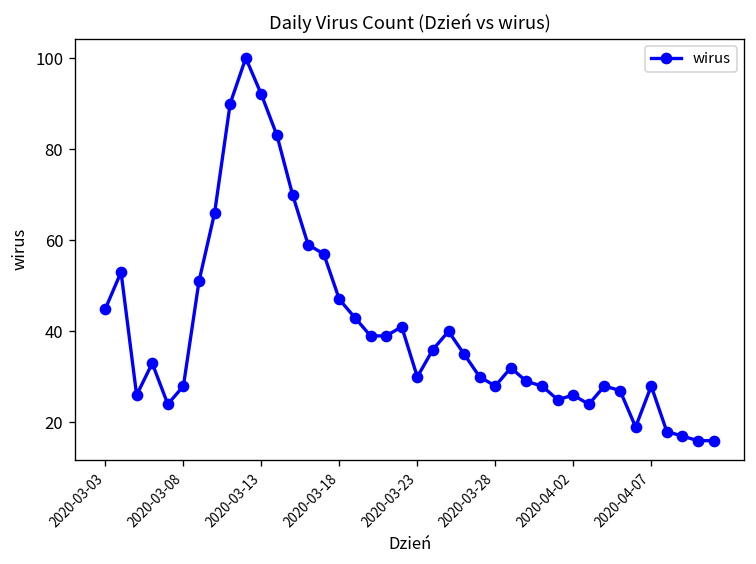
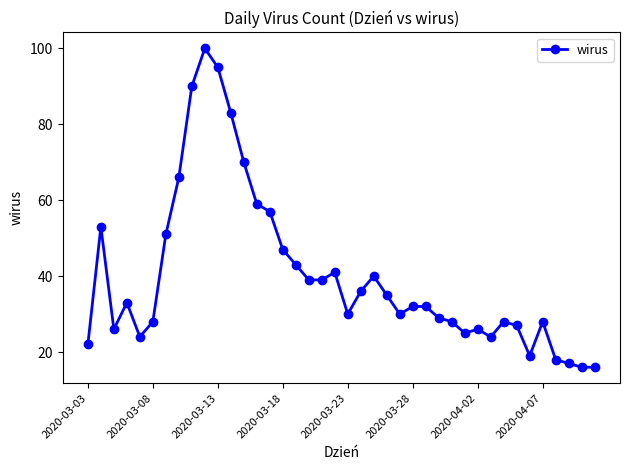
2020-03-03: 45 -> 22
2020-03-13: 92 -> 95
2020-03-28: 28 -> 32
